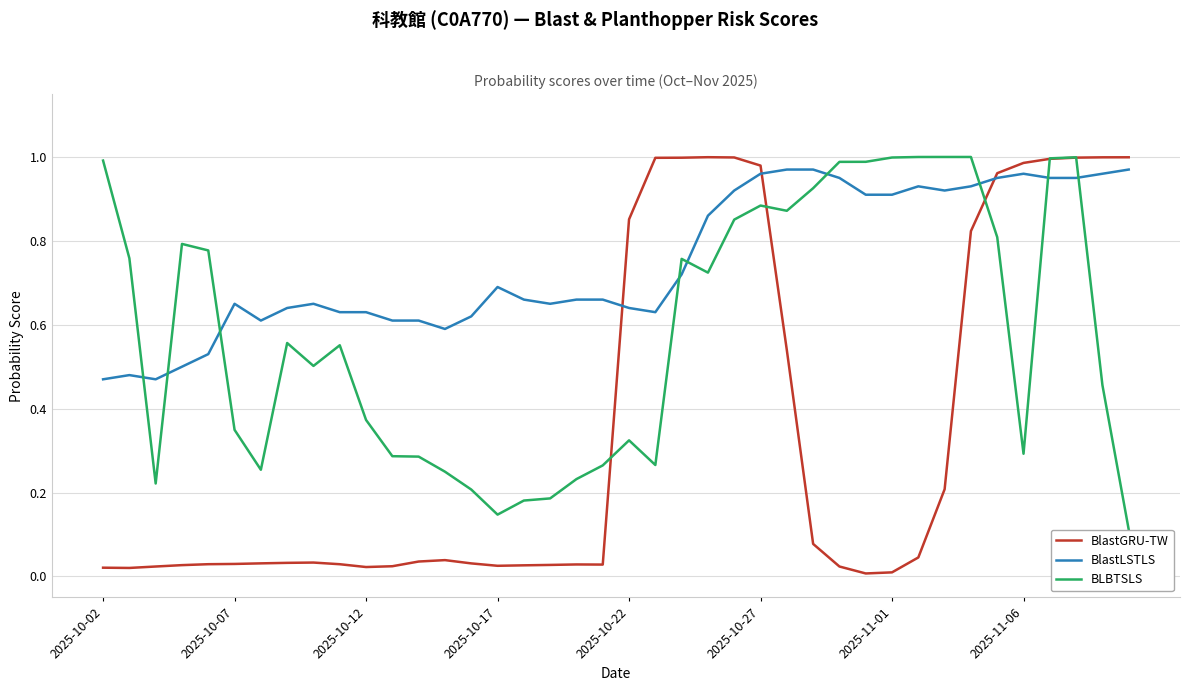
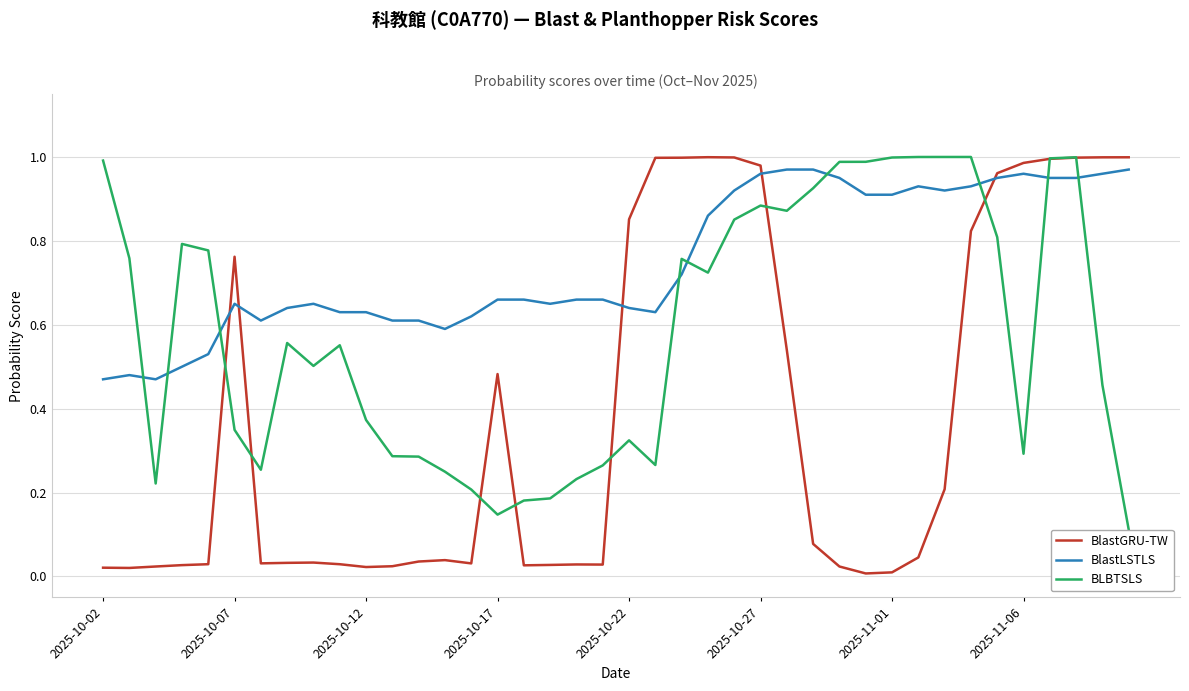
BlastGRU-TW, 2025-10-07: 0.03 -> 0.76
BlastGRU-TW, 2025-10-17: 0.03 -> 0.48
BlastLSTLS, 2025-10-17: 0.69 -> 0.66
